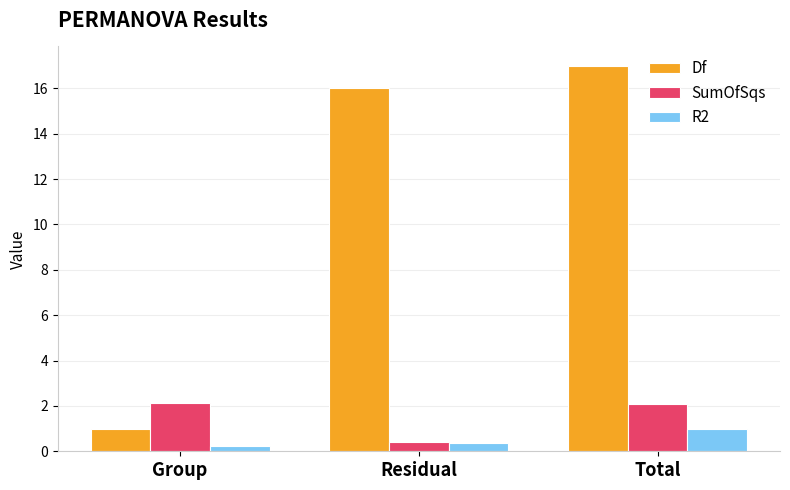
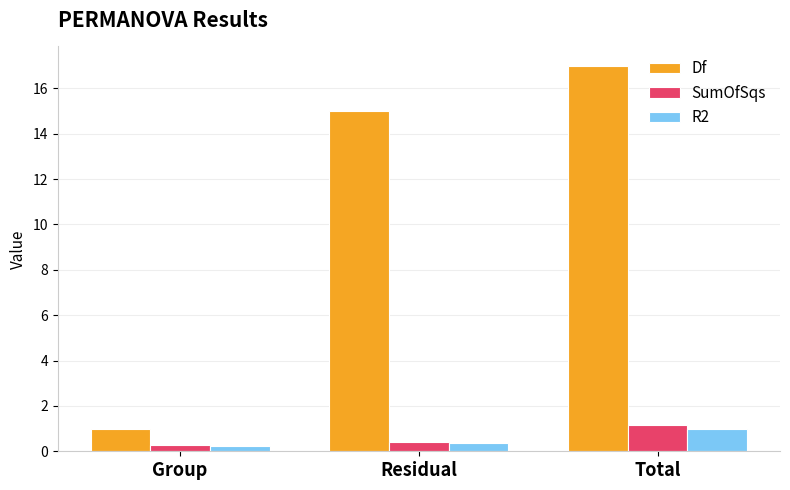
SumOfSqs, Group: 2.1 -> 0.3
Df, Residual: 16 -> 15
SumOfSqs, Total: 2.1 -> 1.2
